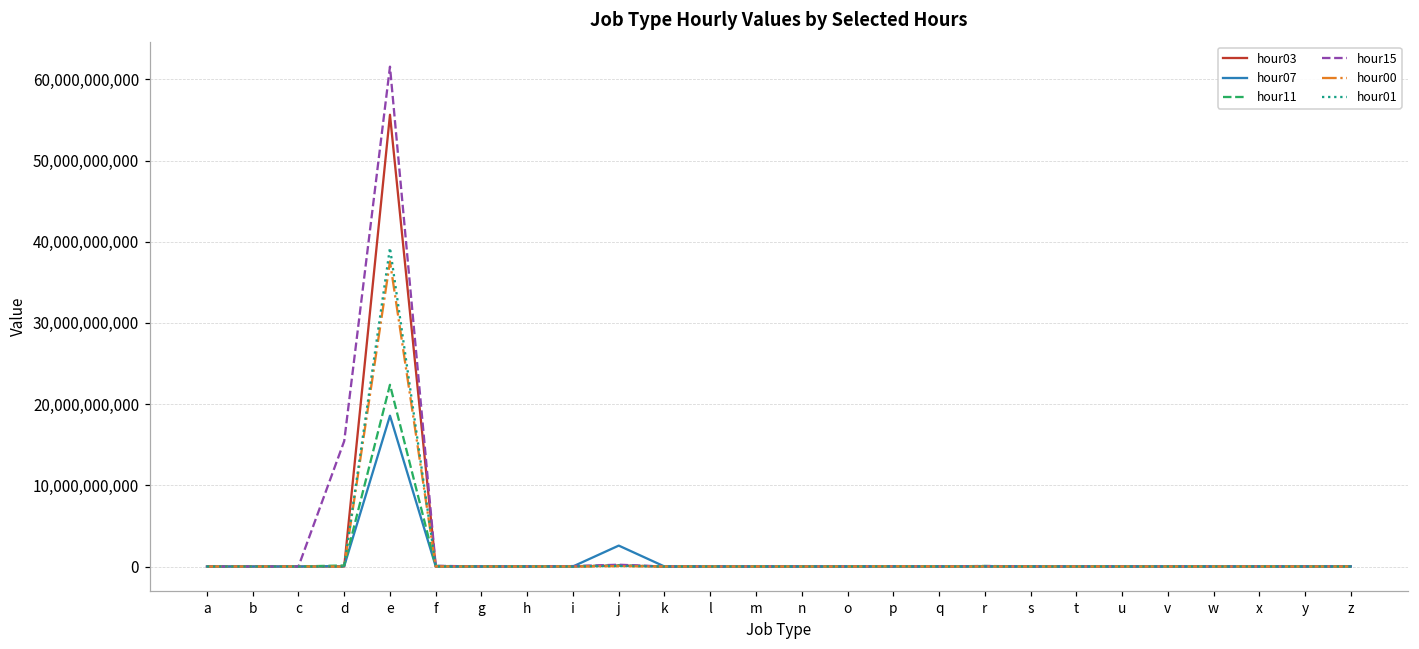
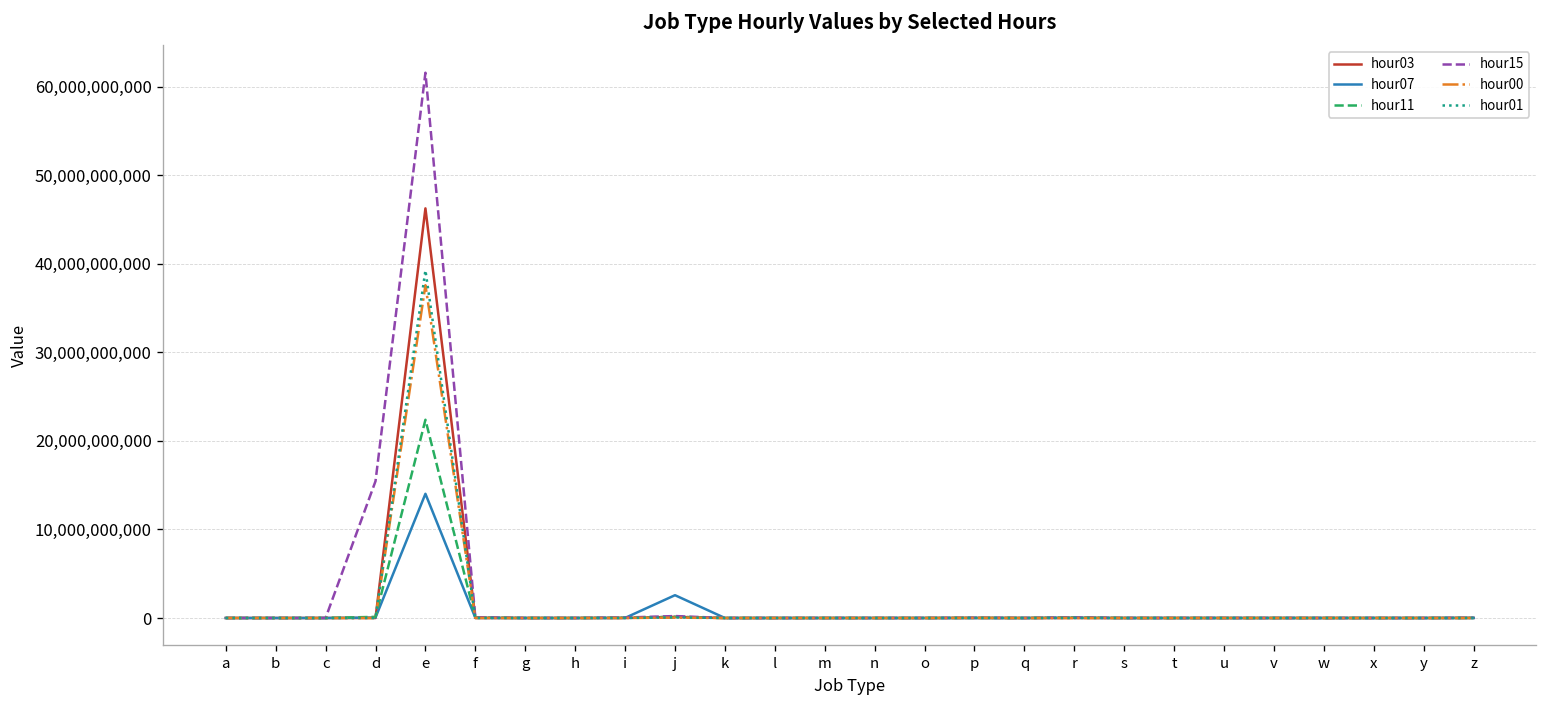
hour03, e: 56,000,000,000 -> 46,000,000,000
hour07, e: 19,000,000,000 -> 14,000,000,000
